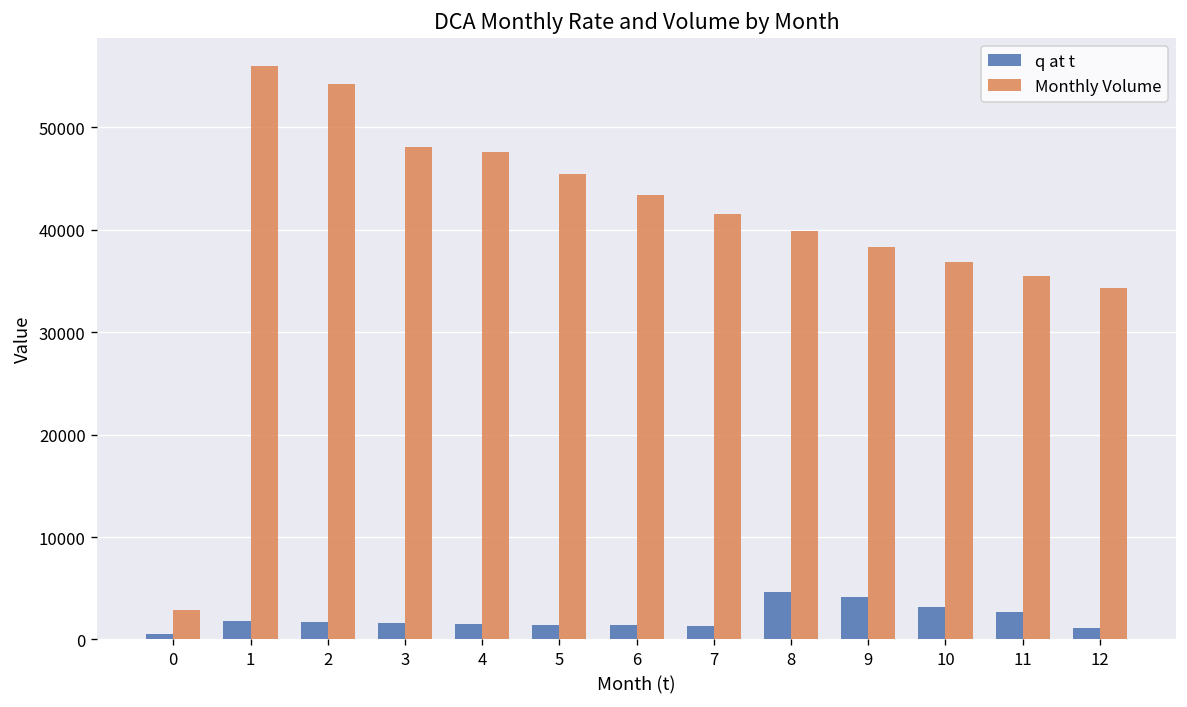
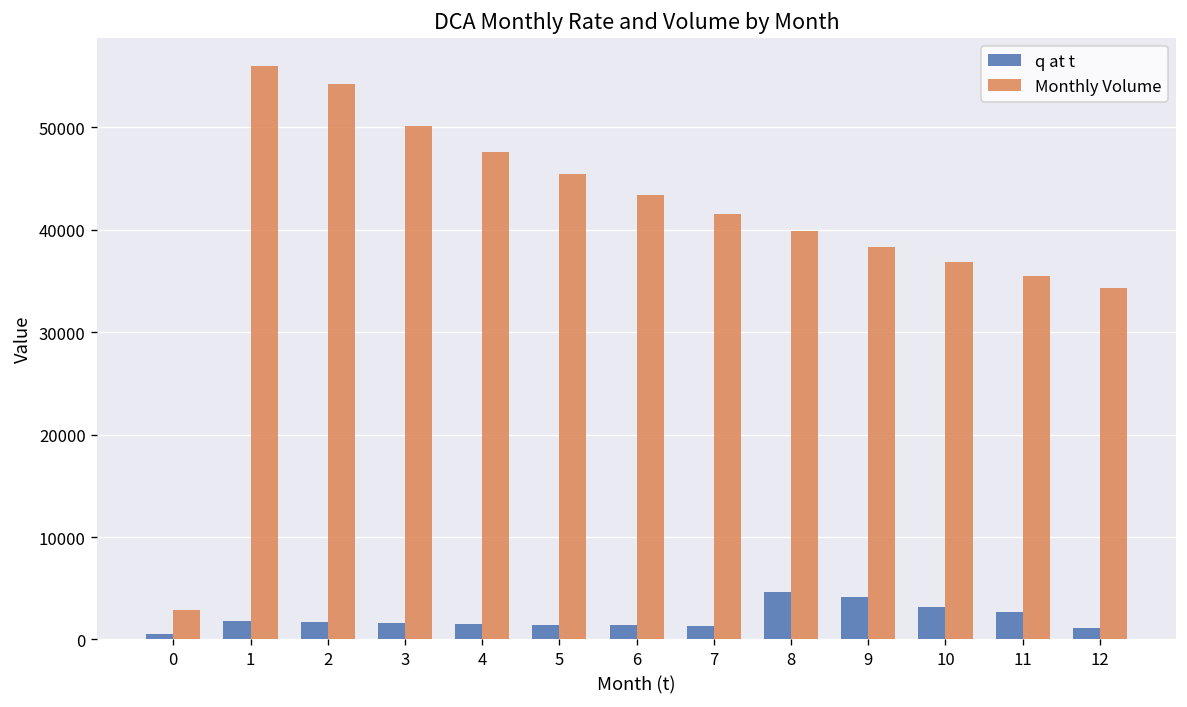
Monthly Volume, 3: 48000 -> 50000
